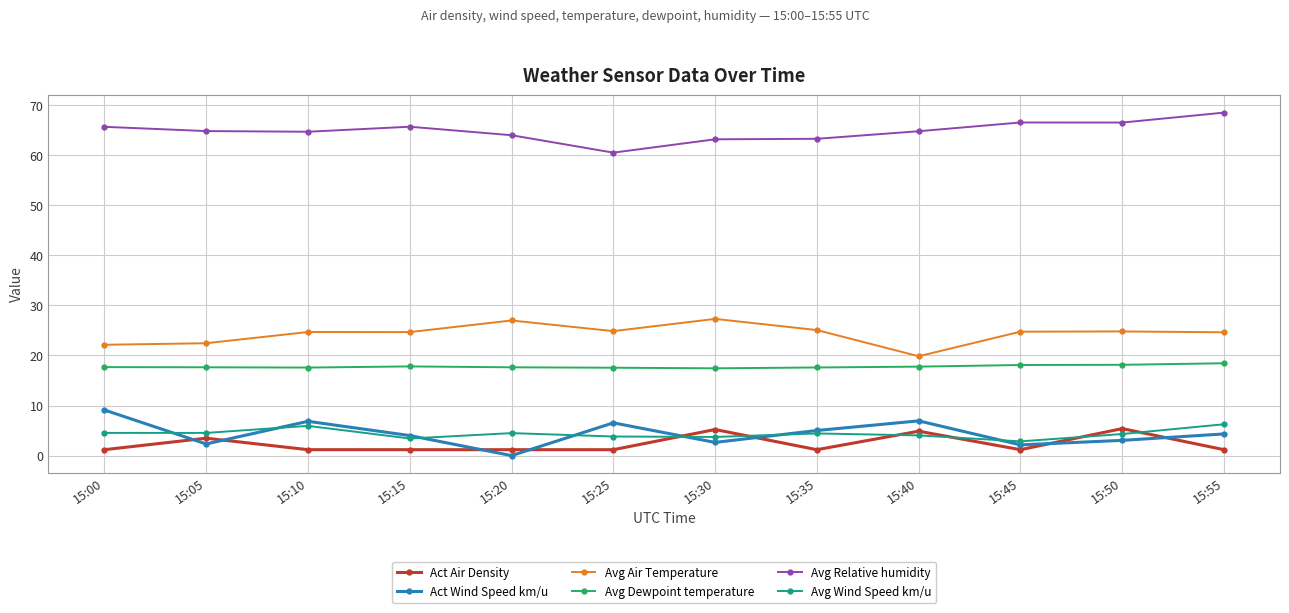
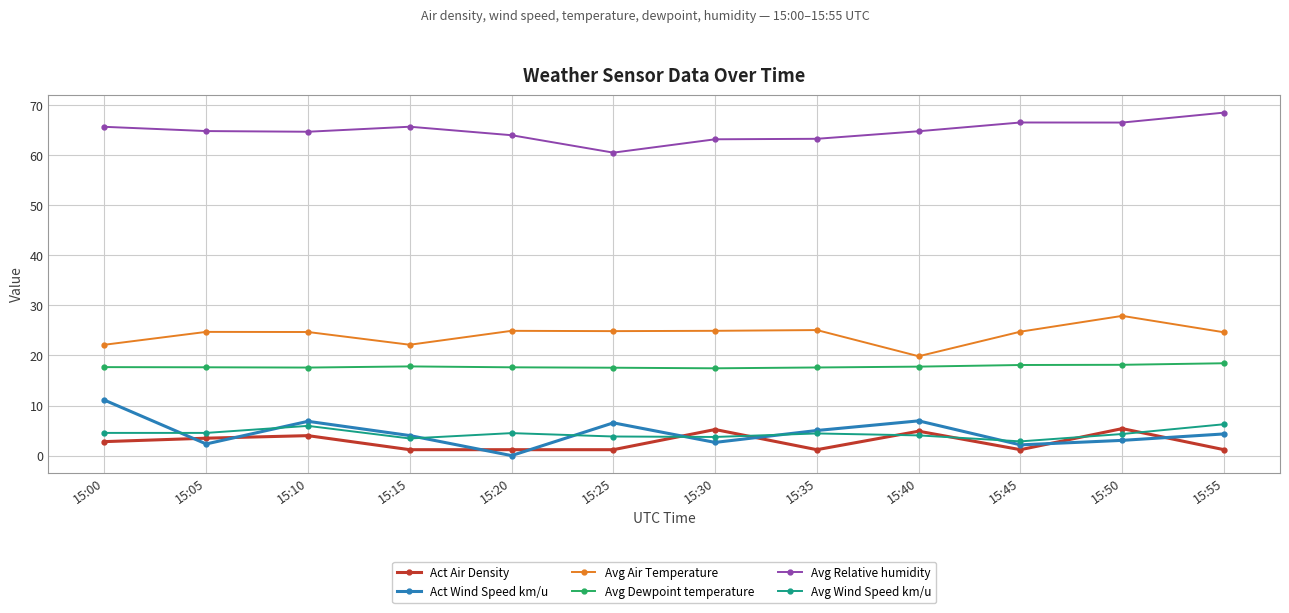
Act Air Density, 15:00: 1 -> 3
Act Wind Speed km/u, 15:00: 9 -> 11
Avg Air Temperature, 15:05: 22 -> 25
Act Air Density, 15:10: 1 -> 4
Avg Air Temperature, 15:15: 25 -> 22
Avg Air Temperature, 15:20: 27 -> 25
Avg Air Temperature, 15:30: 27 -> 25
Avg Air Temperature, 15:50: 25 -> 28
